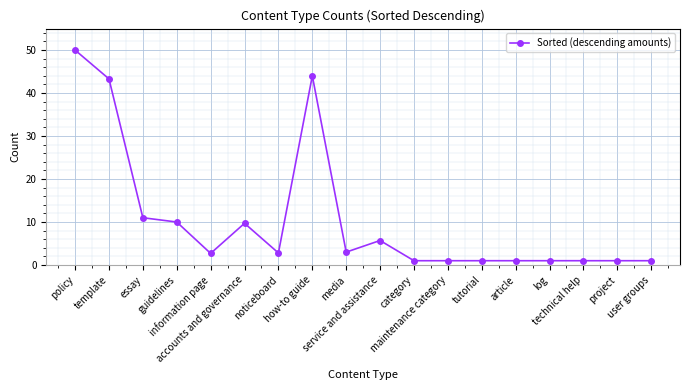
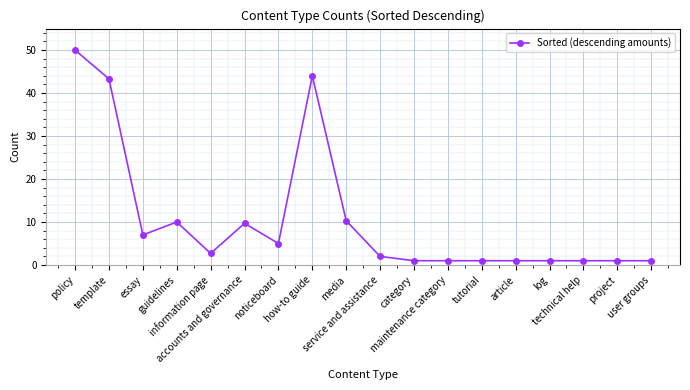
essay: 11 -> 7
noticeboard: 3 -> 5
media: 3 -> 10
service and assistance: 6 -> 2
